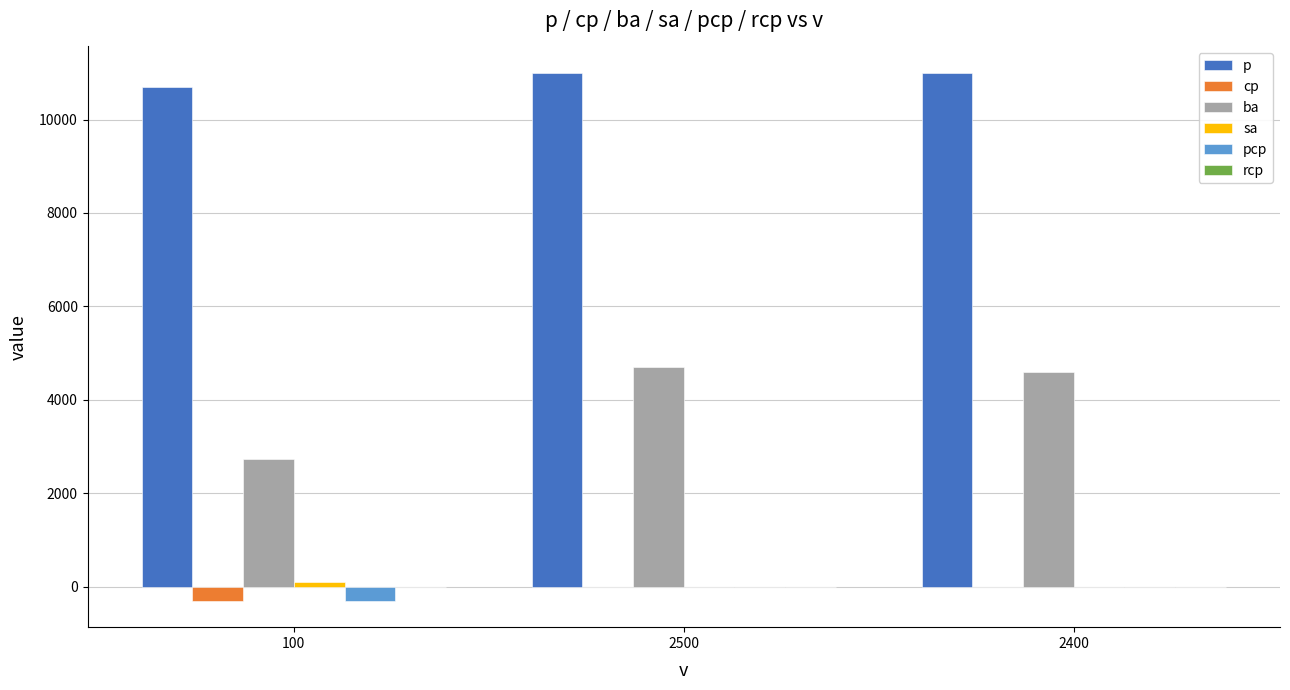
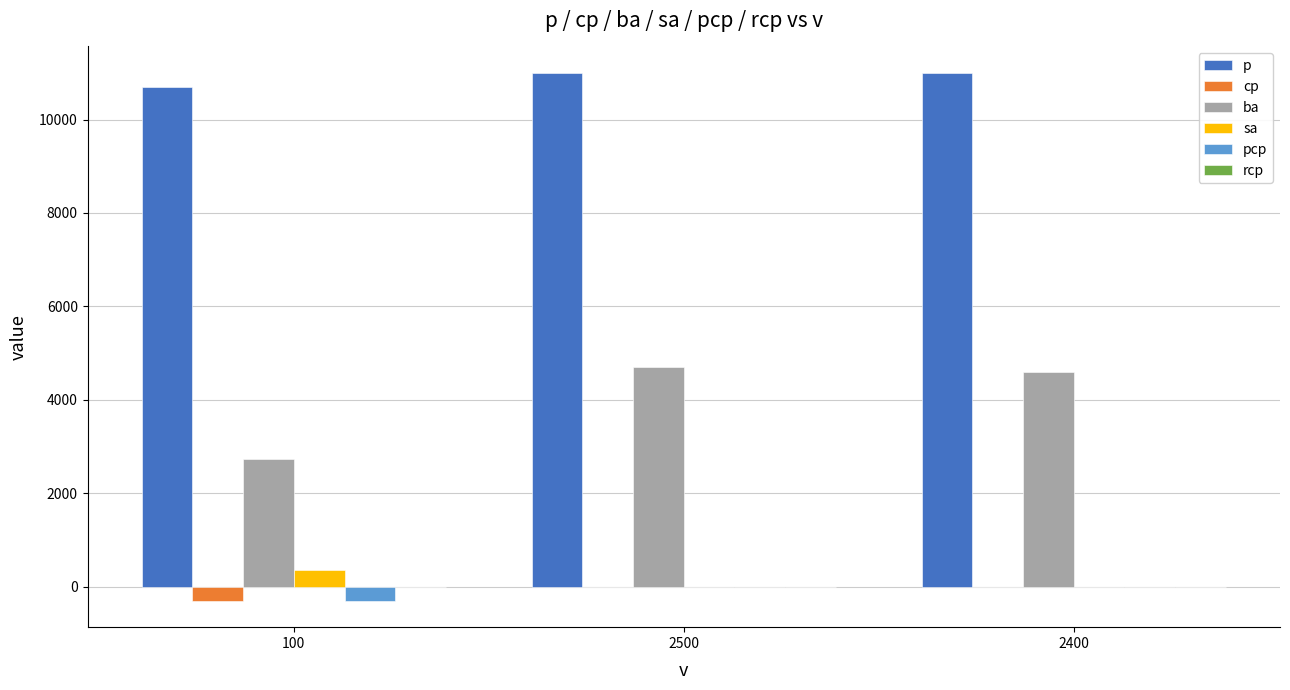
sa, 100: 100 -> 400
